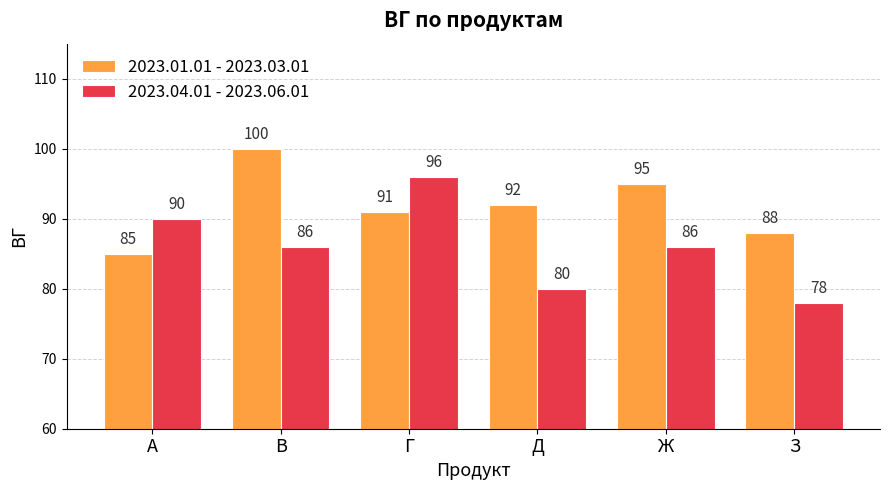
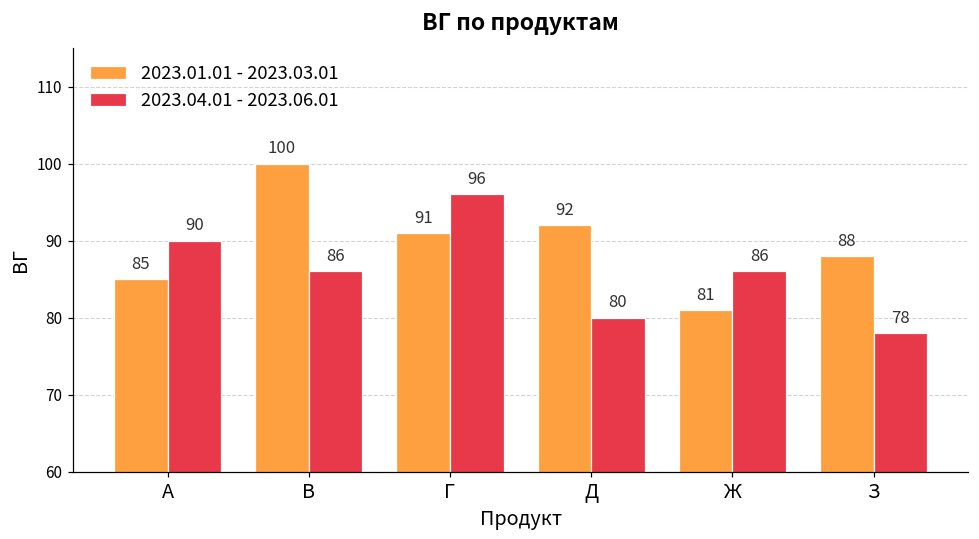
2023.01.01 - 2023.03.01, Ж: 95 -> 81
